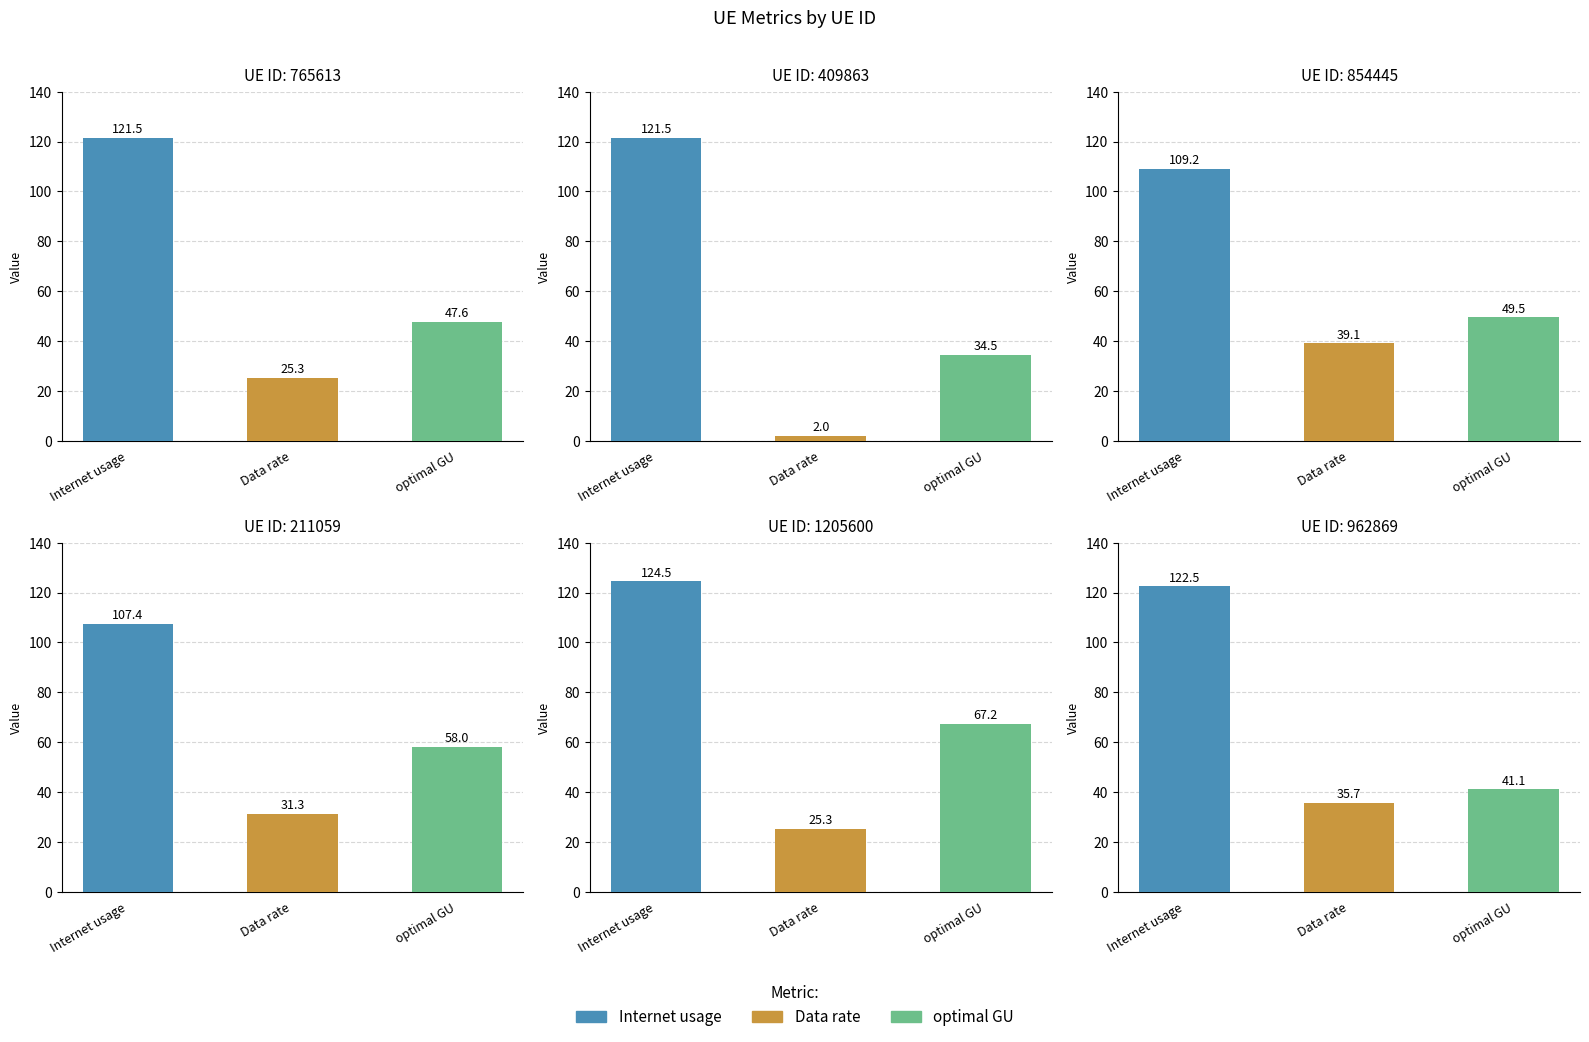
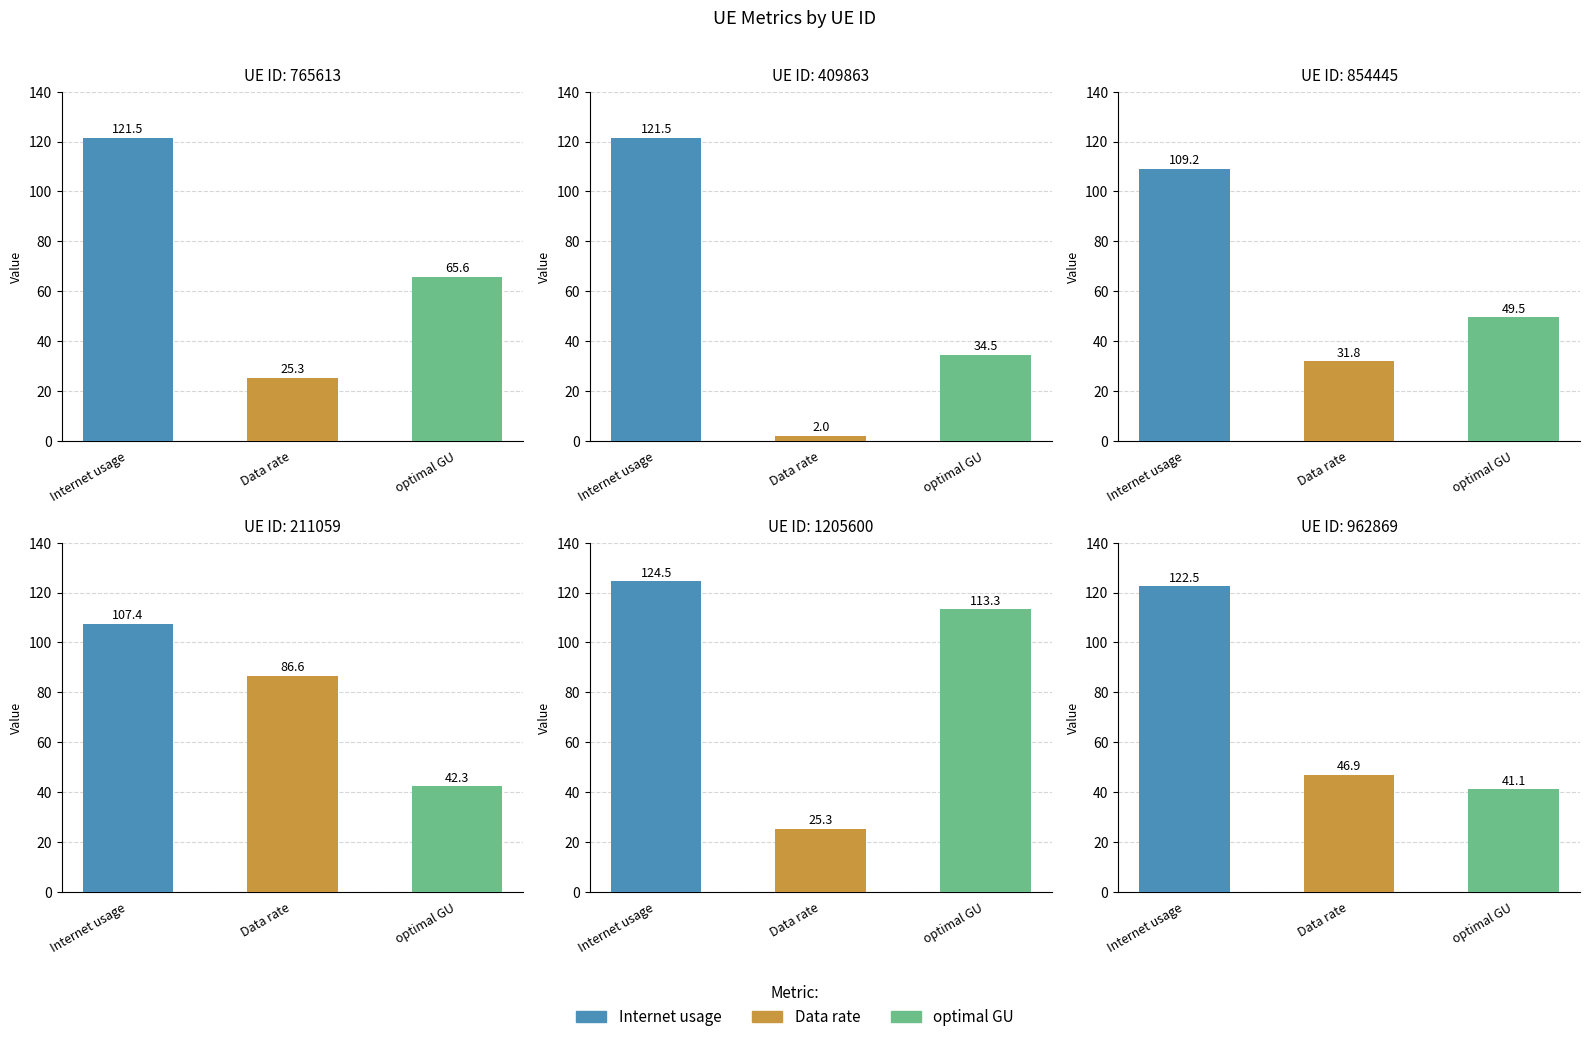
UE ID: 765613, optimal GU: 47.6 -> 65.6
UE ID: 854445, Data rate: 39.1 -> 31.8
UE ID: 211059, Data rate: 31.3 -> 86.6
UE ID: 211059, optimal GU: 58.0 -> 42.3
UE ID: 1205600, optimal GU: 67.2 -> 113.3
UE ID: 962869, Data rate: 35.7 -> 46.9
